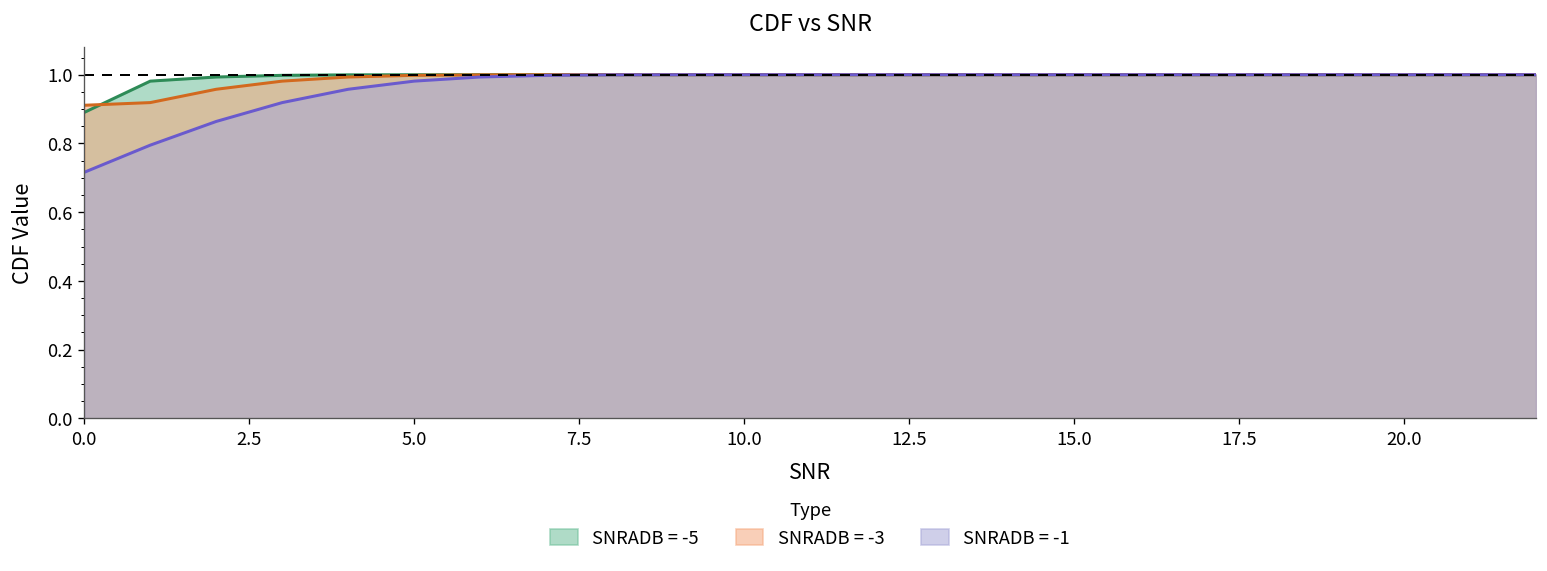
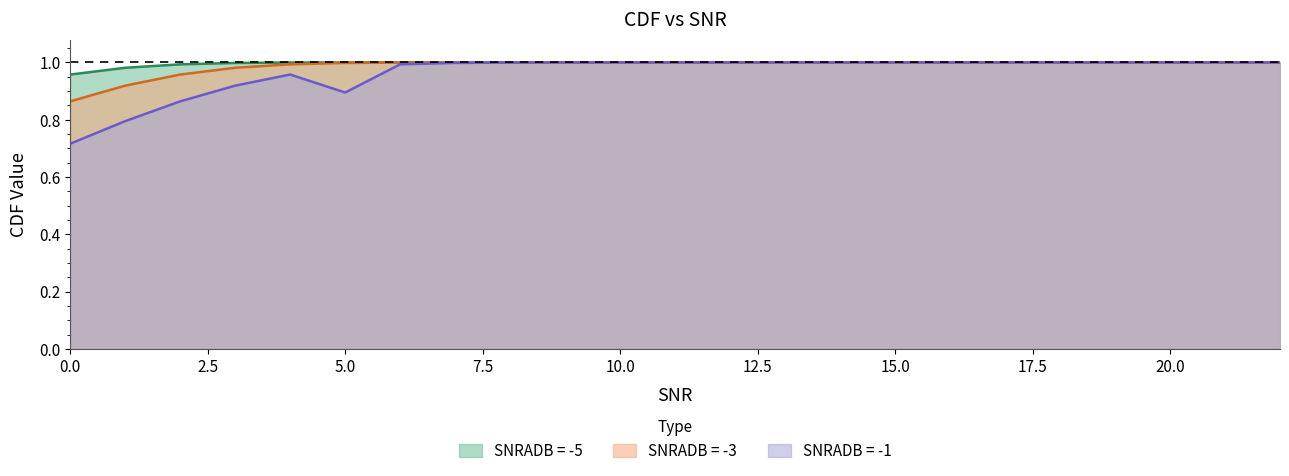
SNRADB = -5, 0.0: 0.89 -> 0.96
SNRADB = -3, 0.0: 0.91 -> 0.86
SNRADB = -1, 5.0: 0.98 -> 0.89
